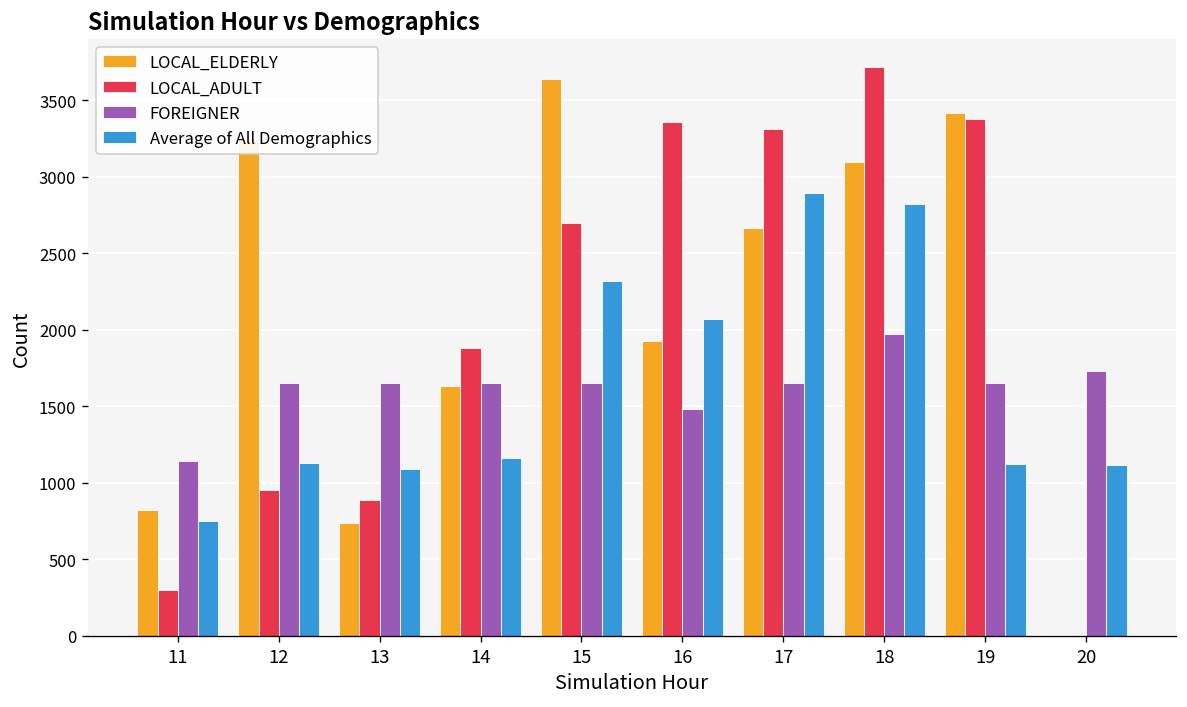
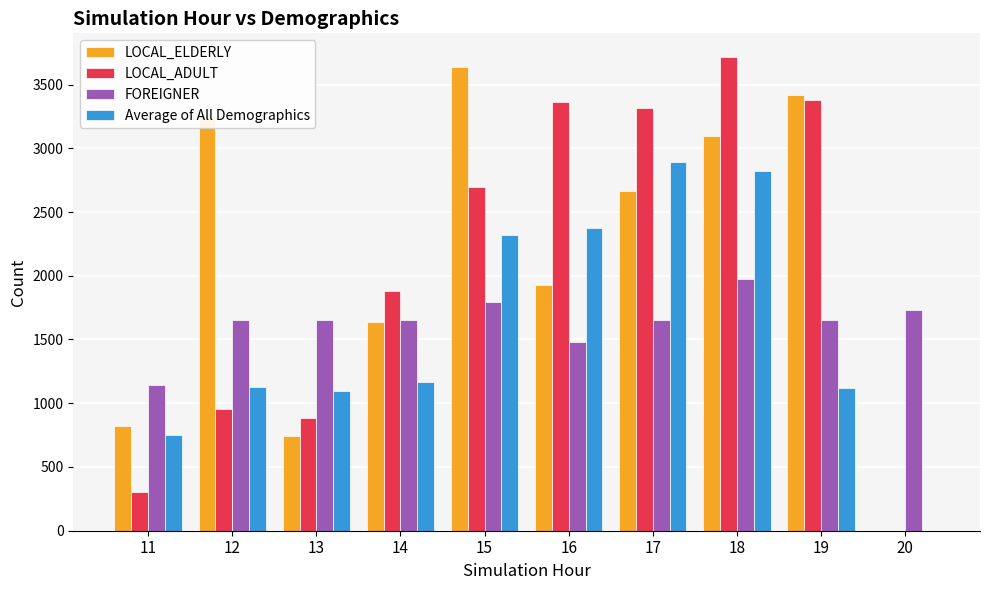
FOREIGNER, 15: 1650 -> 1800
Average of All Demographics, 16: 2070 -> 2370
Average of All Demographics, 20: 1120 -> 0
